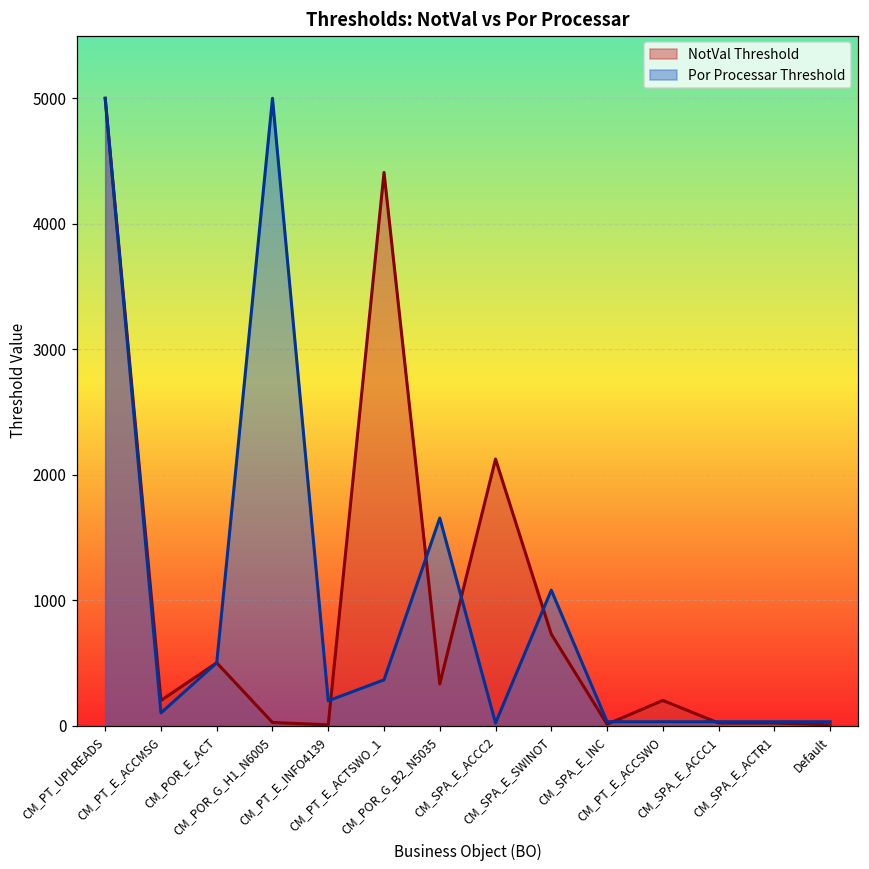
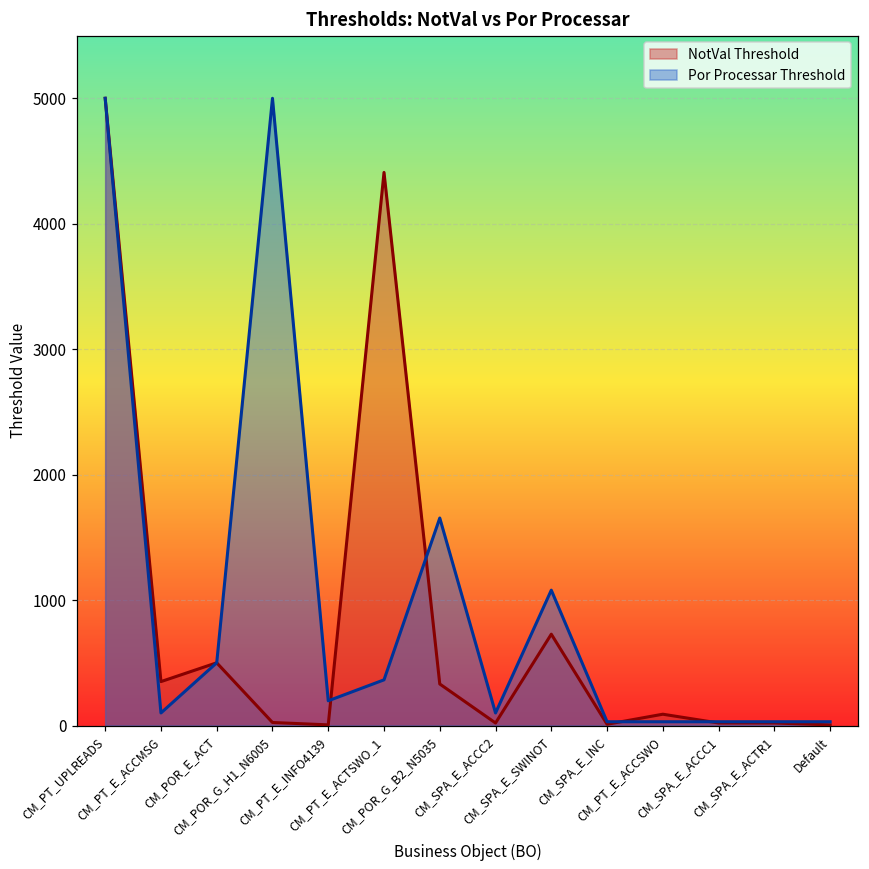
NotVal Threshold, CM_PT_E_ACCMSG: 200 -> 350
NotVal Threshold, CM_SPA_E_ACCC2: 2120 -> 20
Por Processar Threshold, CM_SPA_E_ACCC2: 20 -> 100
NotVal Threshold, CM_PT_E_ACCSWO: 200 -> 90
